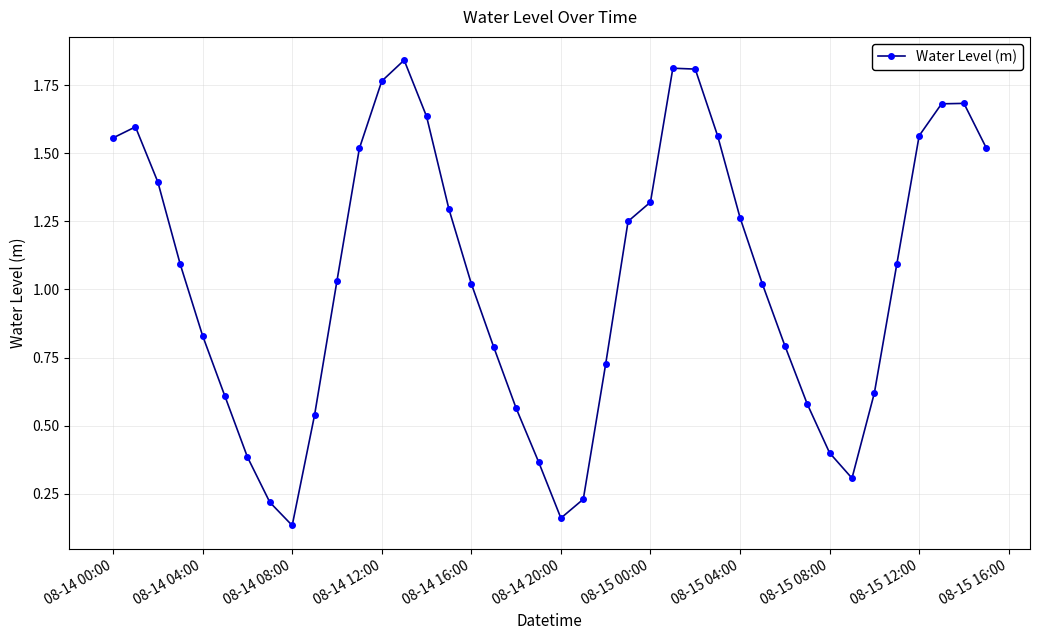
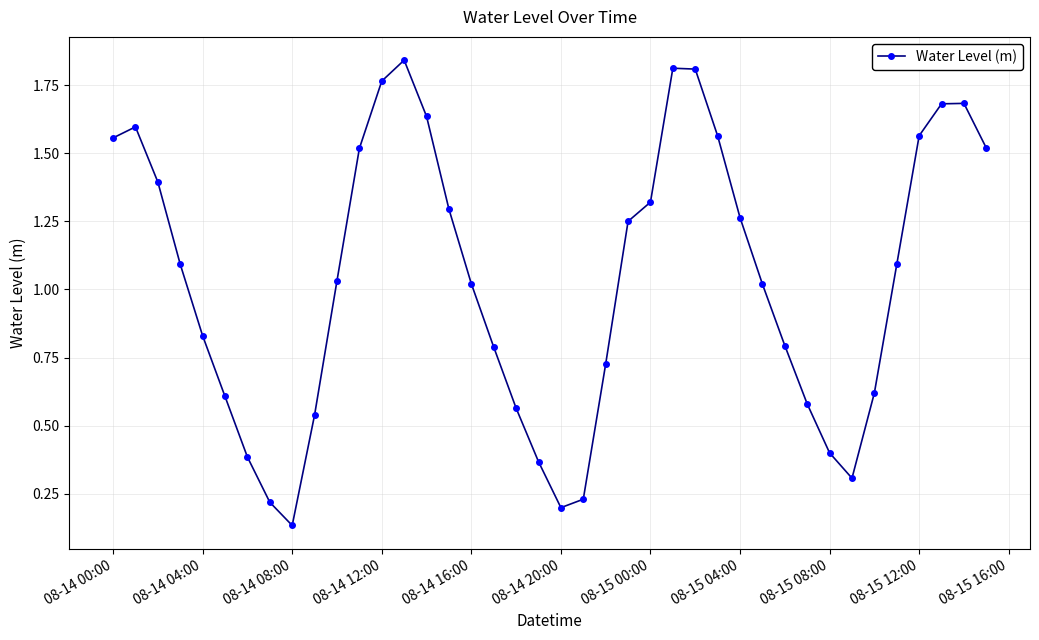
08-14 20:00: 0.16 -> 0.20
